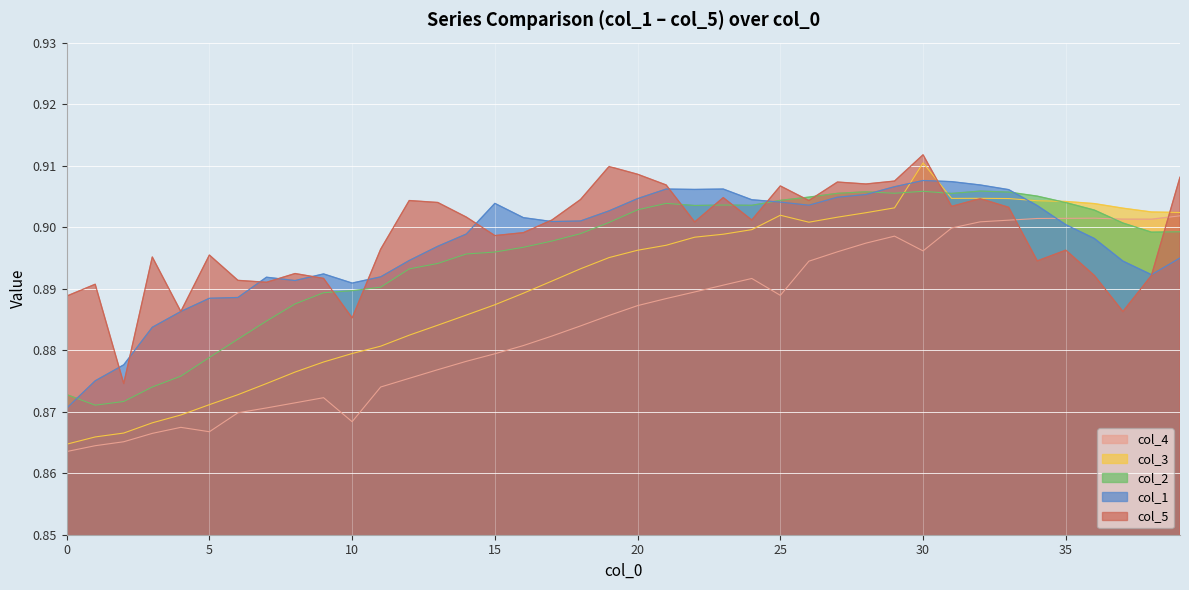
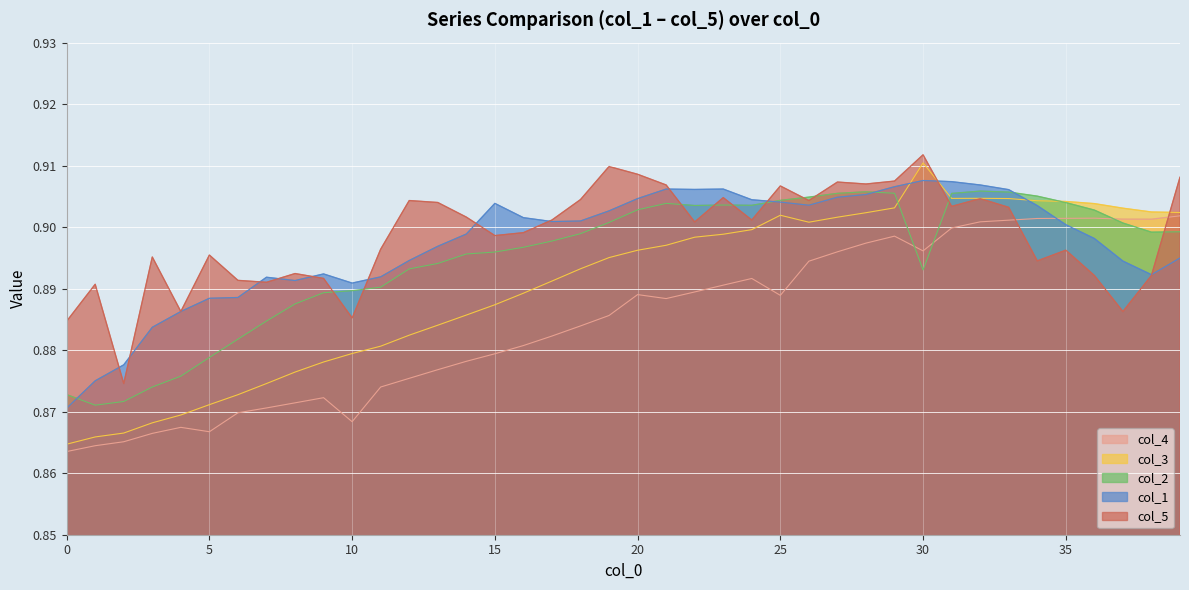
col_5, 0: 0.889 -> 0.885
col_4, 20: 0.887 -> 0.889
col_2, 30: 0.906 -> 0.893
